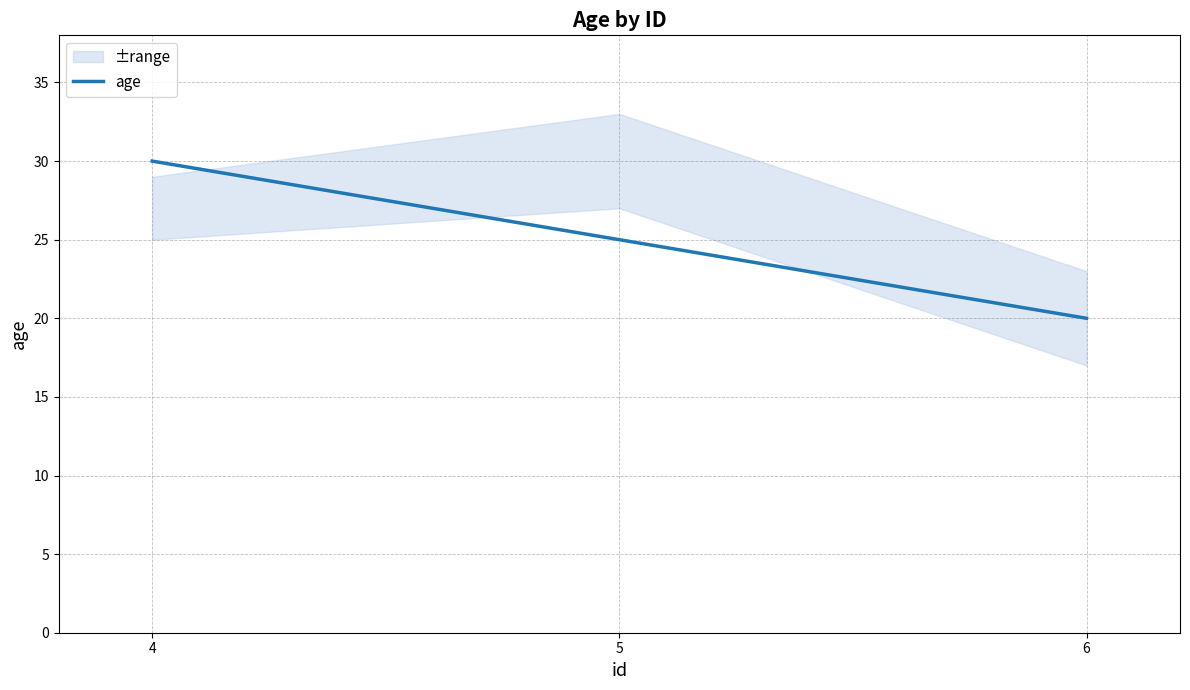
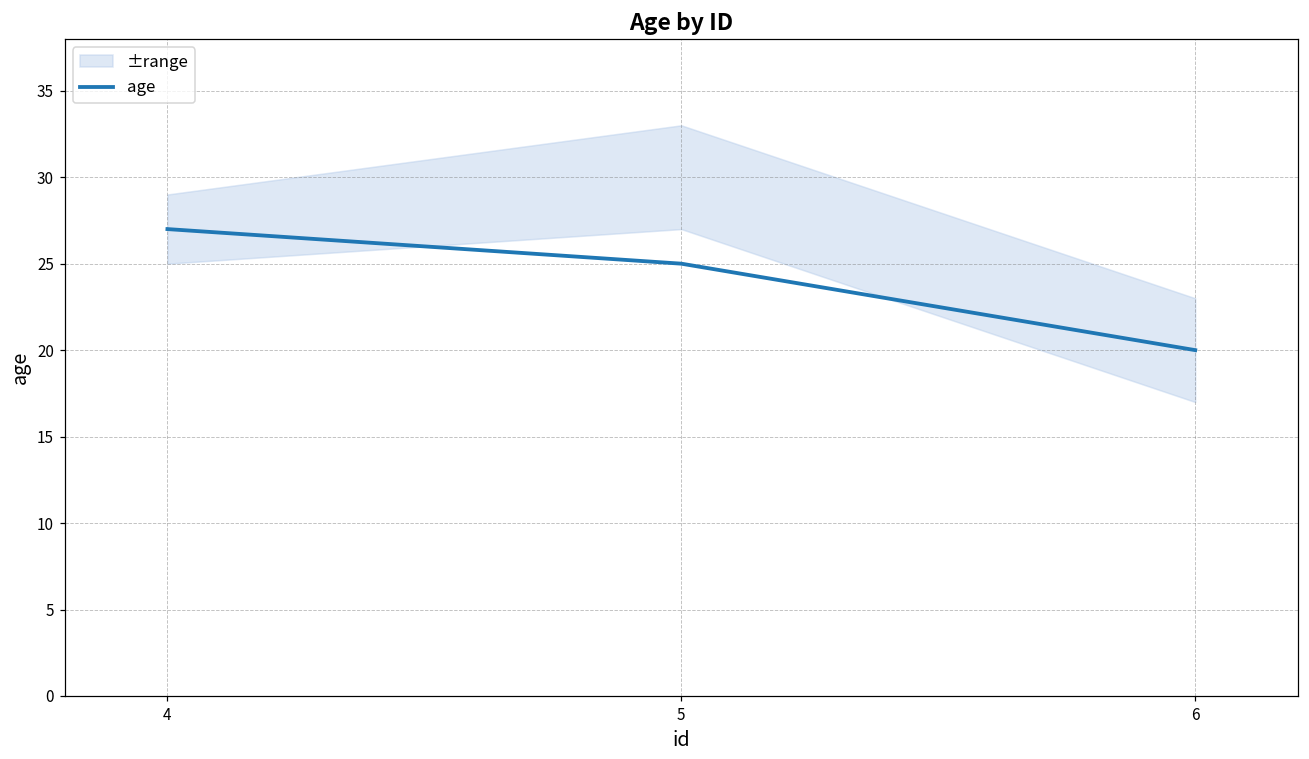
age, 4: 30 -> 27
